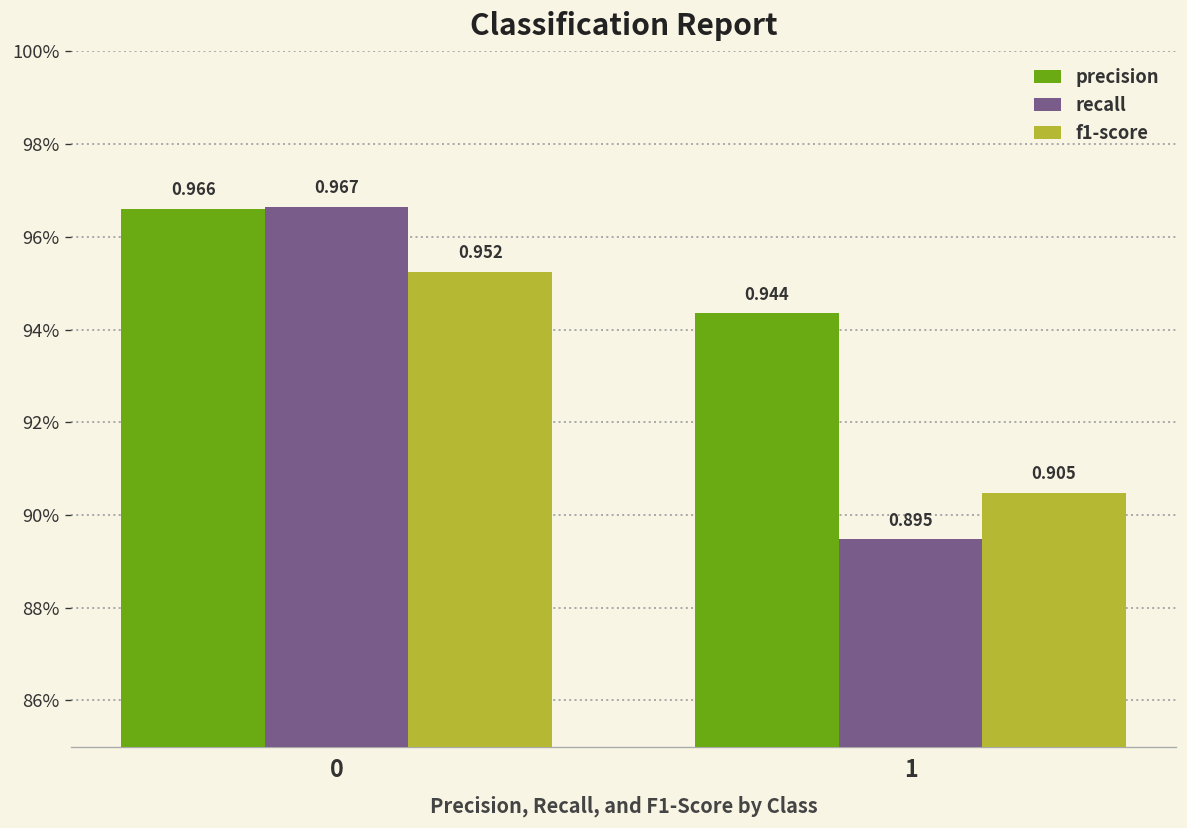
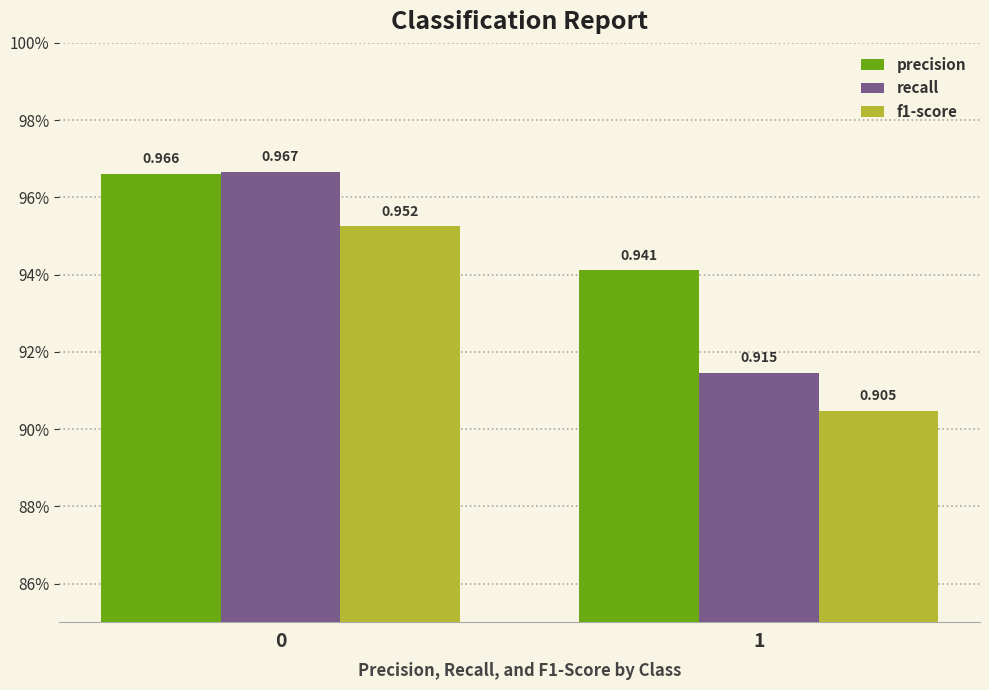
precision, 1: 0.944 -> 0.941
recall, 1: 0.895 -> 0.915
